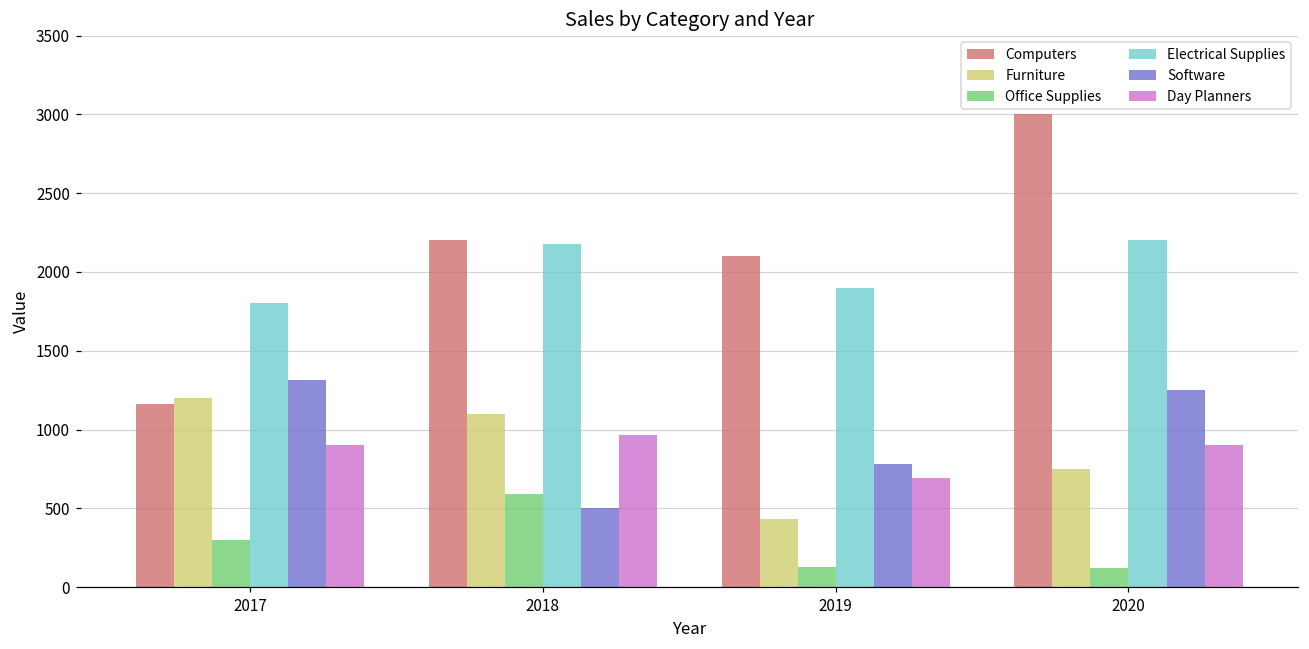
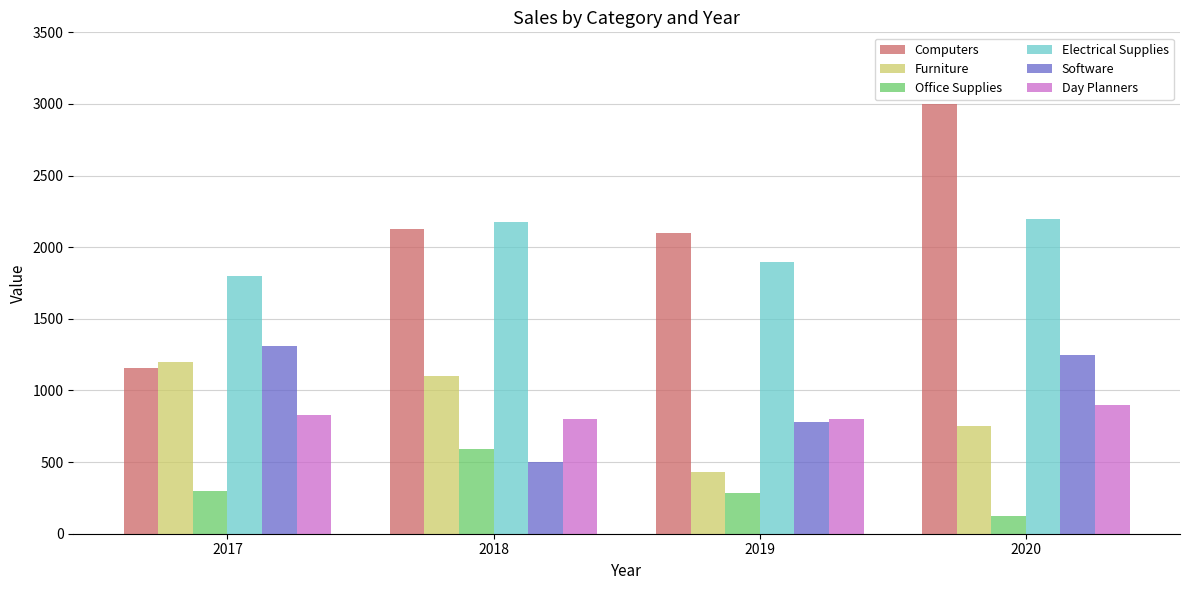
Day Planners, 2017: 900 -> 830
Computers, 2018: 2200 -> 2130
Day Planners, 2018: 960 -> 800
Office Supplies, 2019: 130 -> 280
Day Planners, 2019: 690 -> 800
